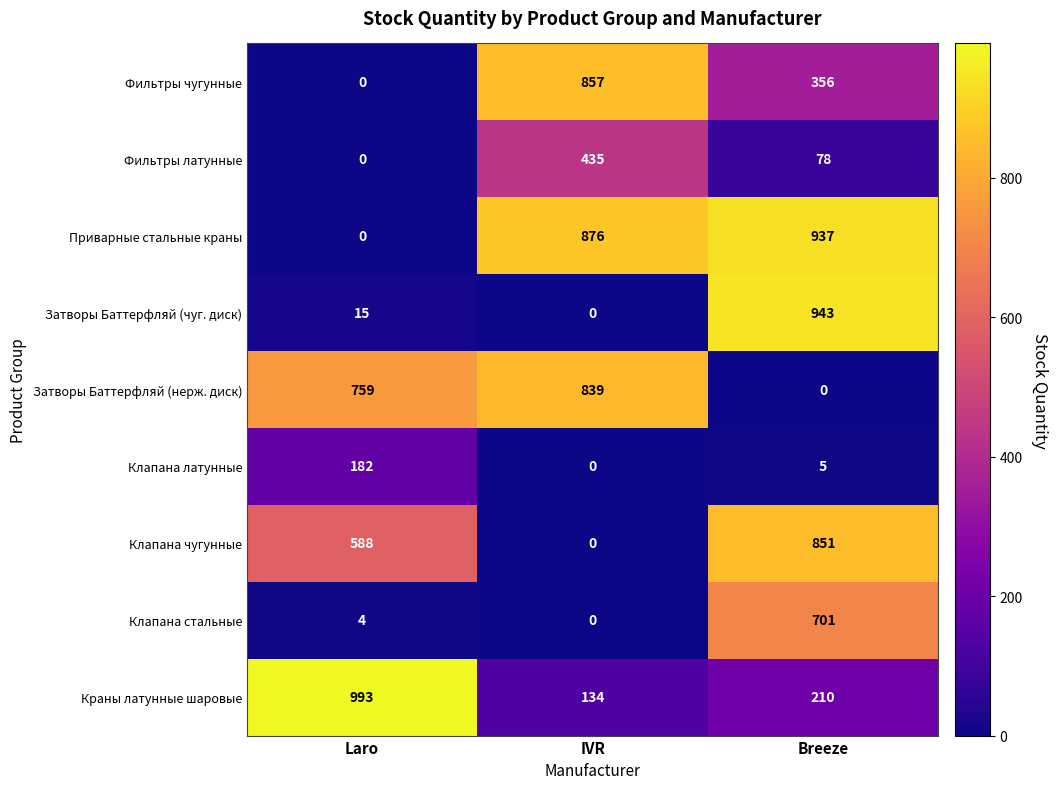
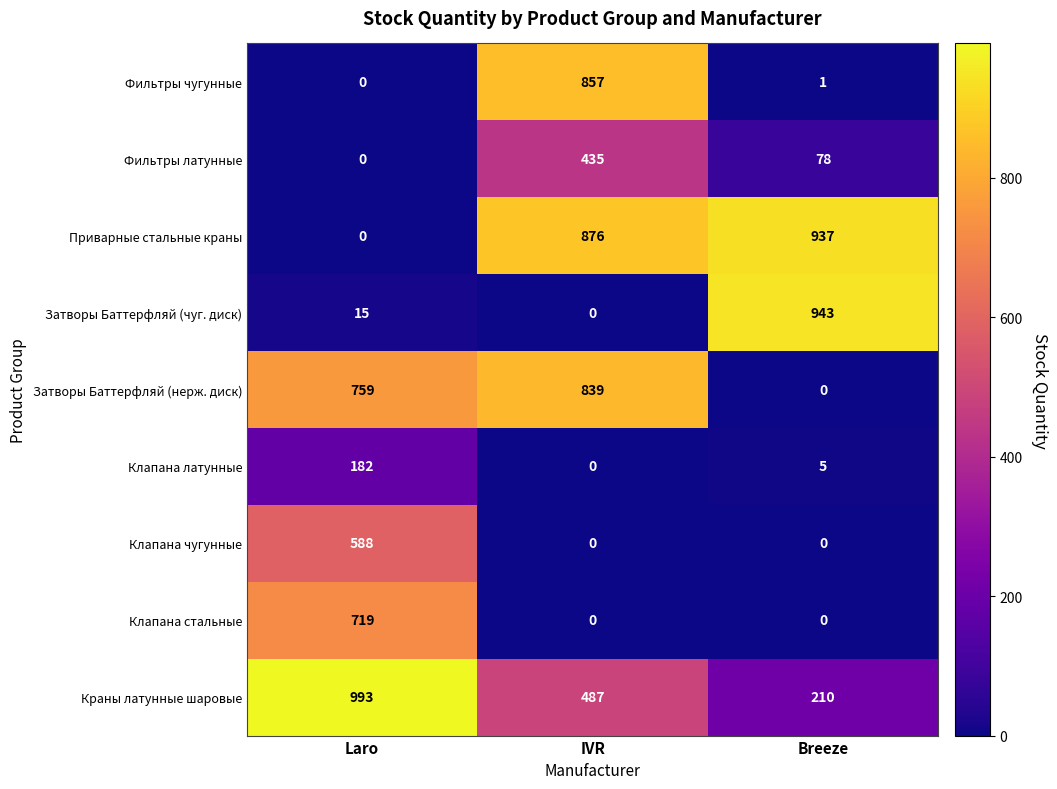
Фильтры чугунные, Breeze: 356 -> 1
Клапана чугунные, Breeze: 851 -> 0
Клапана стальные, Laro: 4 -> 719
Клапана стальные, Breeze: 701 -> 0
Краны латунные шаровые, IVR: 134 -> 487
